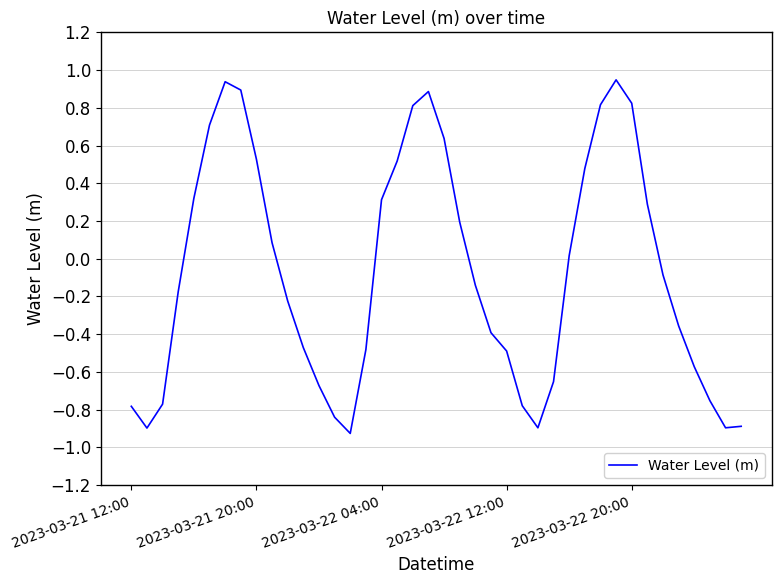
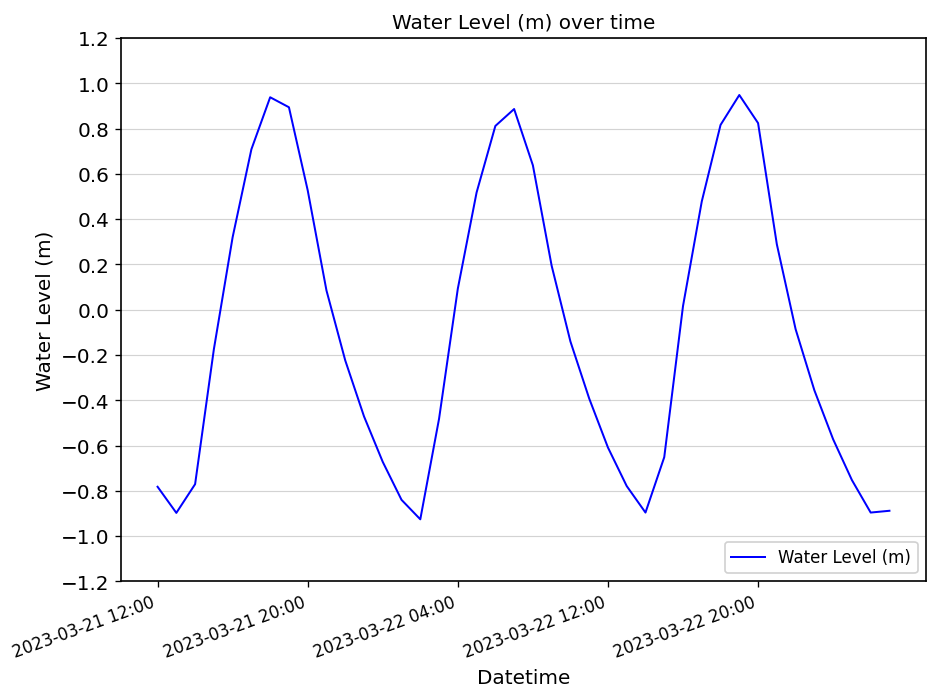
2023-03-22 04:00: 0.31 -> 0.09
2023-03-22 12:00: -0.49 -> -0.61
